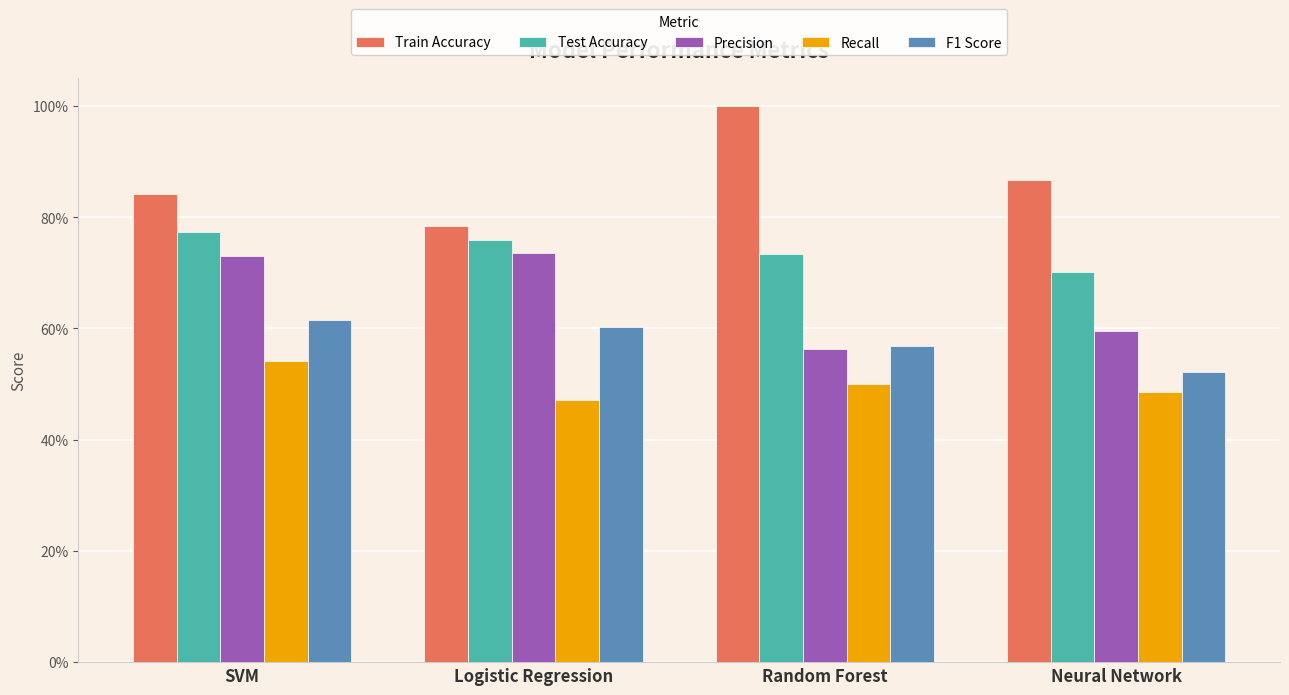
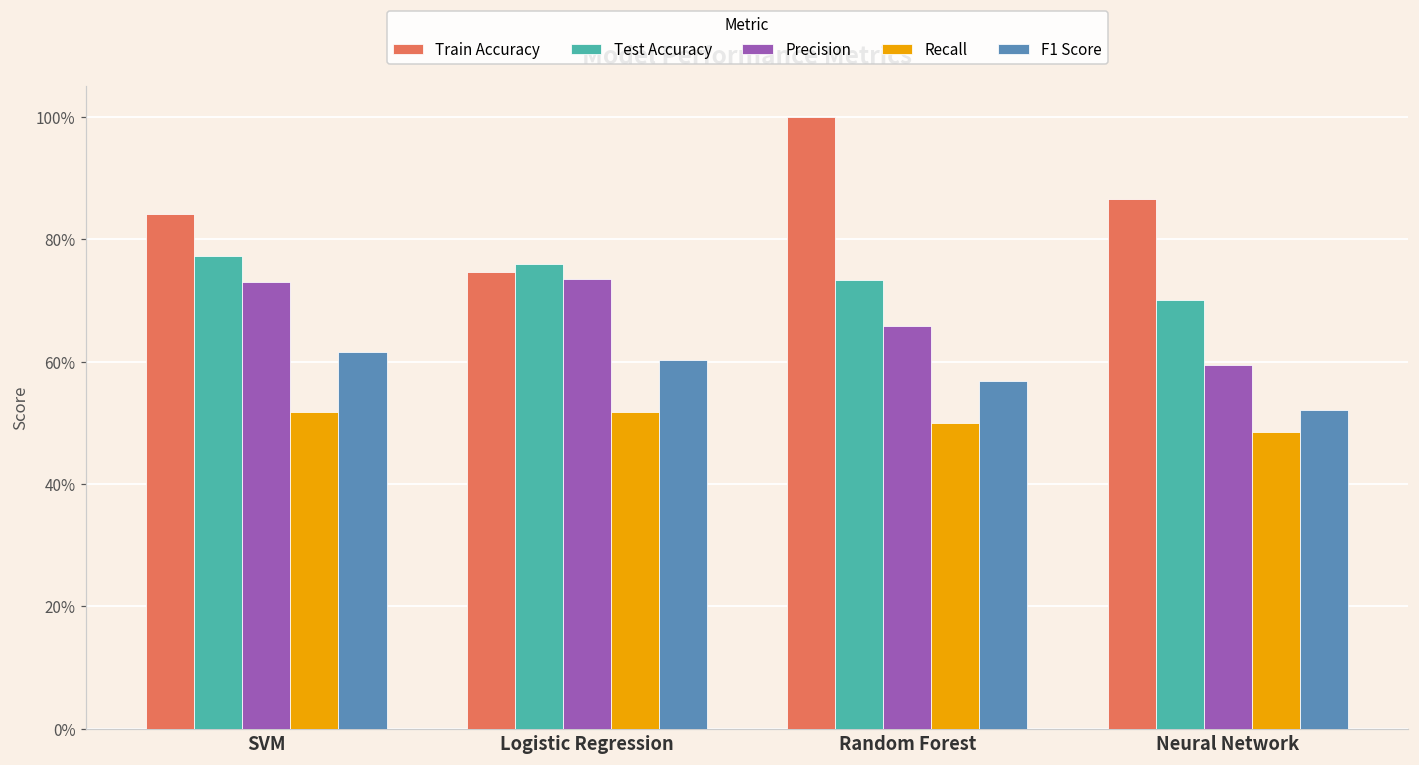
Recall, SVM: 54% -> 52%
Train Accuracy, Logistic Regression: 79% -> 75%
Recall, Logistic Regression: 47% -> 52%
Precision, Random Forest: 56% -> 66%
